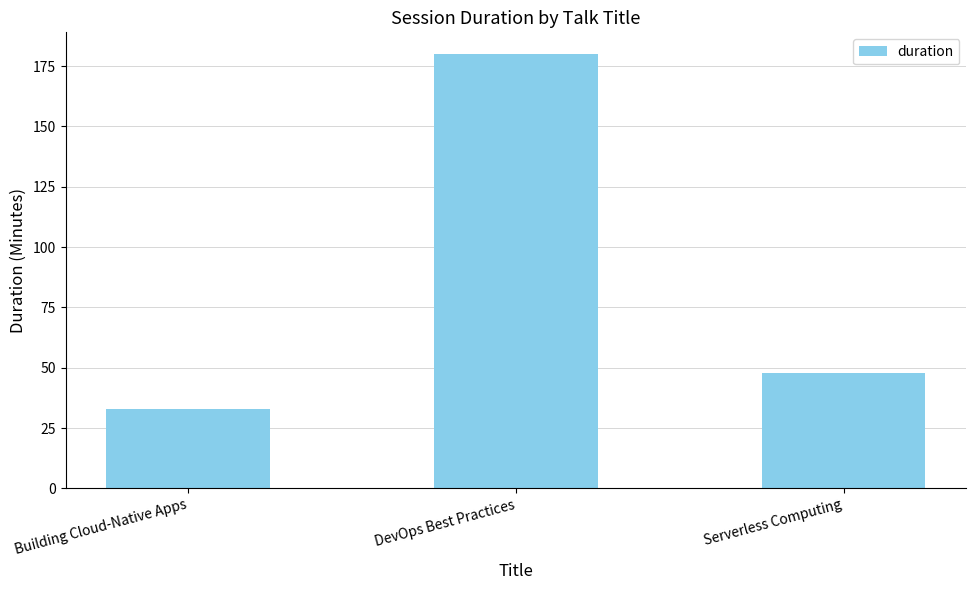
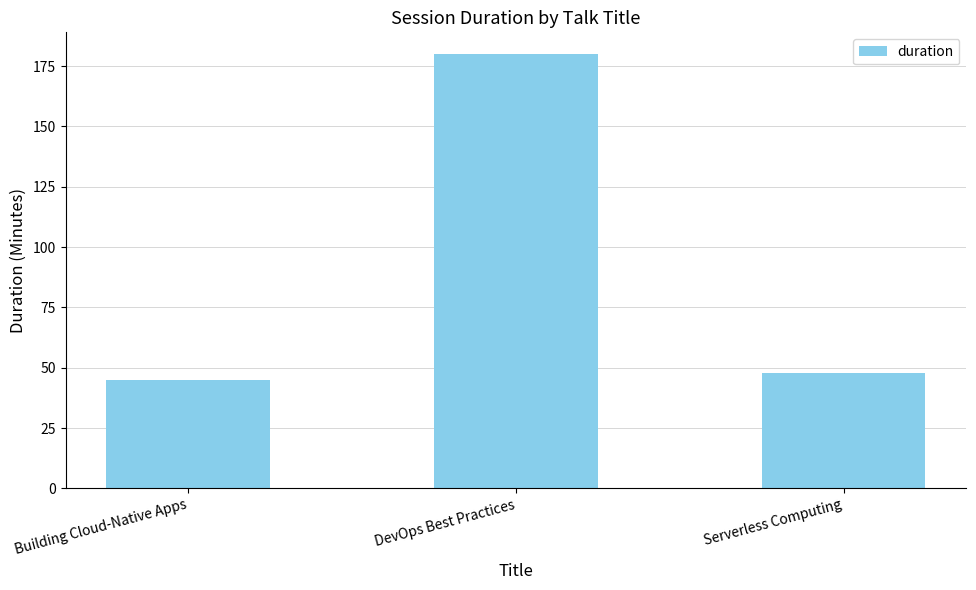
Building Cloud-Native Apps: 33 -> 45
